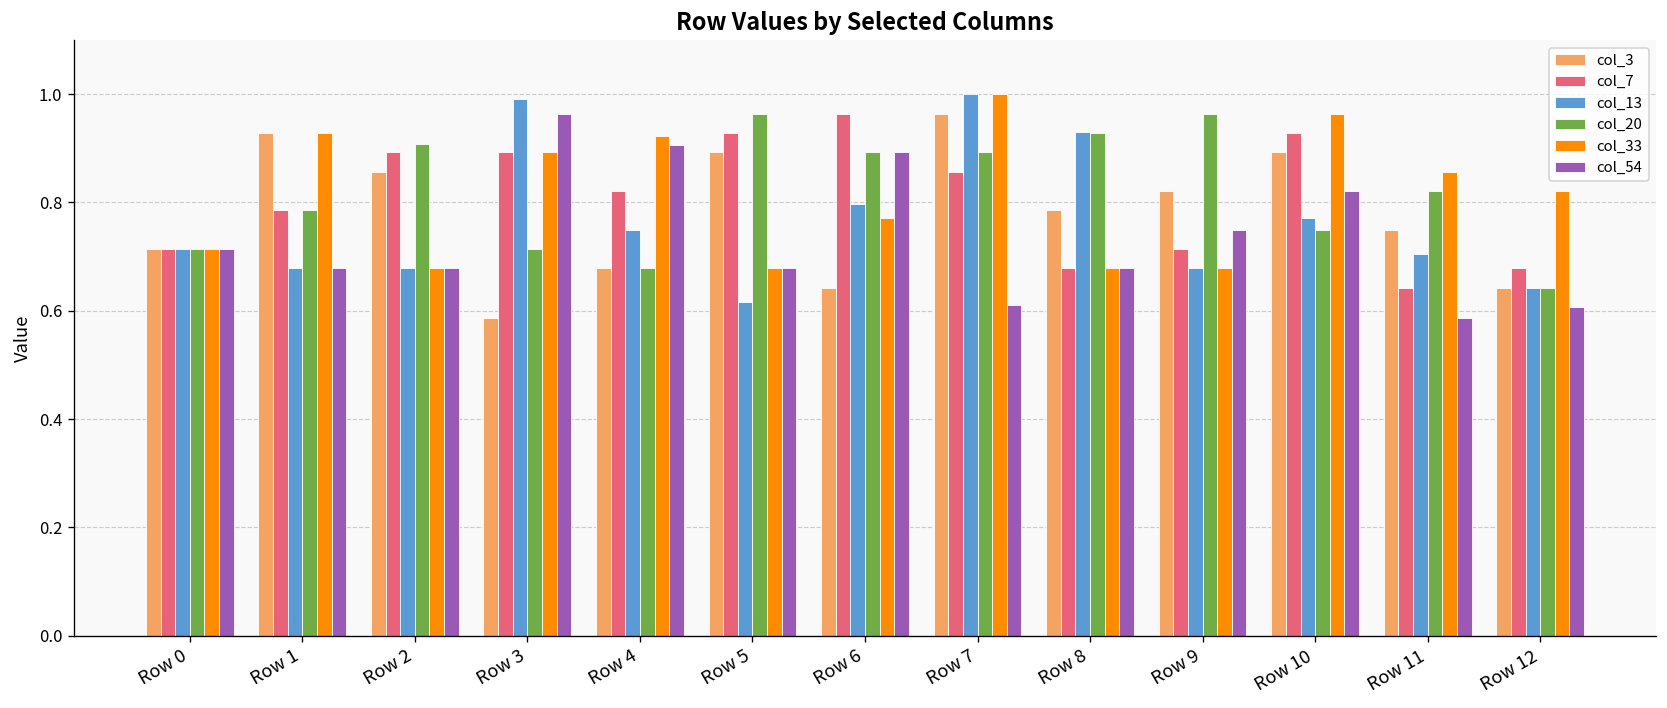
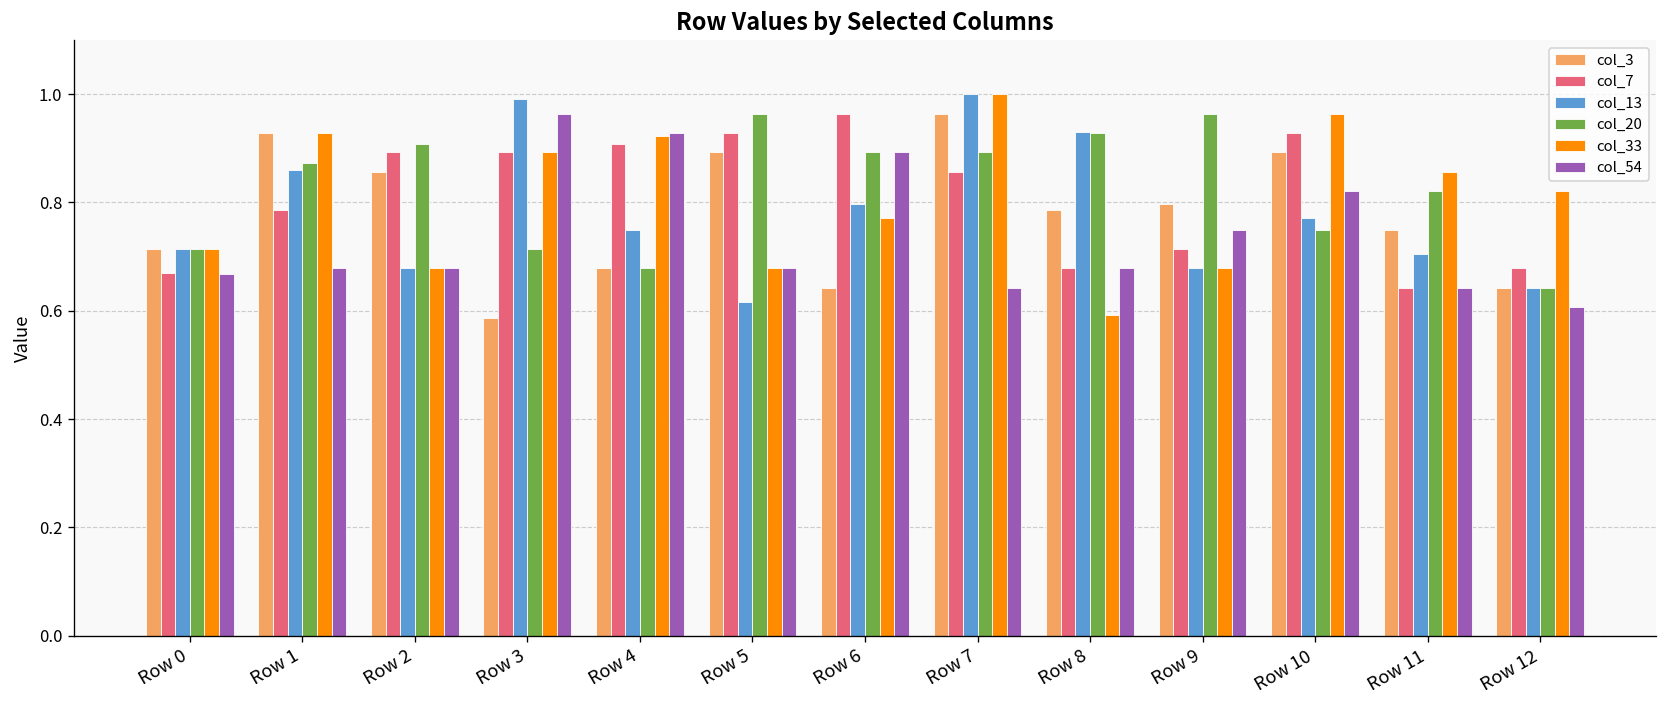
col_7, Row 0: 0.71 -> 0.67
col_54, Row 0: 0.71 -> 0.67
col_13, Row 1: 0.68 -> 0.86
col_20, Row 1: 0.79 -> 0.87
col_7, Row 4: 0.82 -> 0.91
col_54, Row 4: 0.91 -> 0.93
col_54, Row 7: 0.61 -> 0.64
col_33, Row 8: 0.68 -> 0.59
col_3, Row 9: 0.82 -> 0.80
col_54, Row 11: 0.59 -> 0.64
